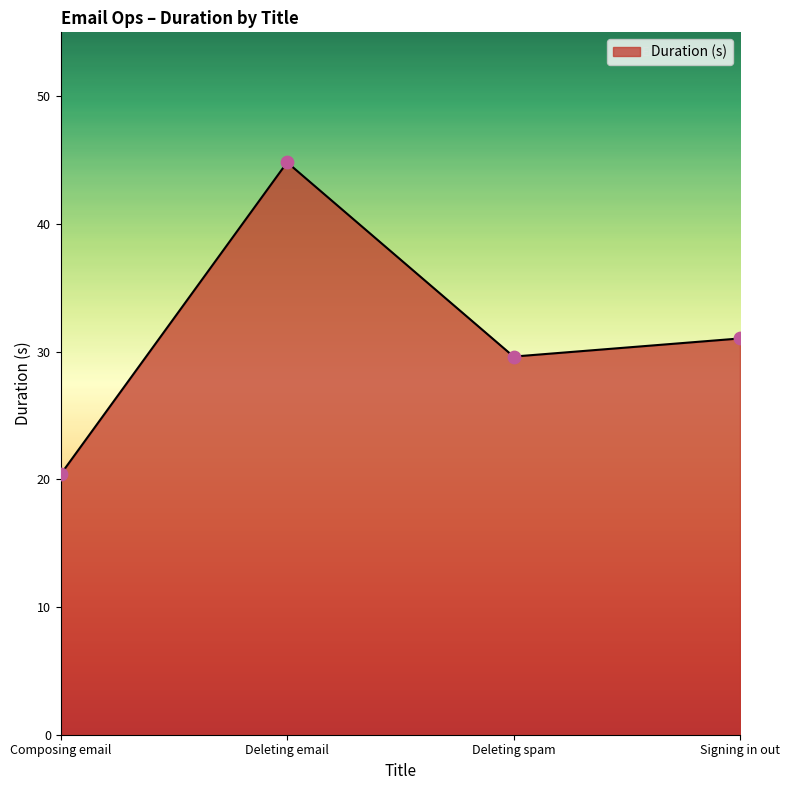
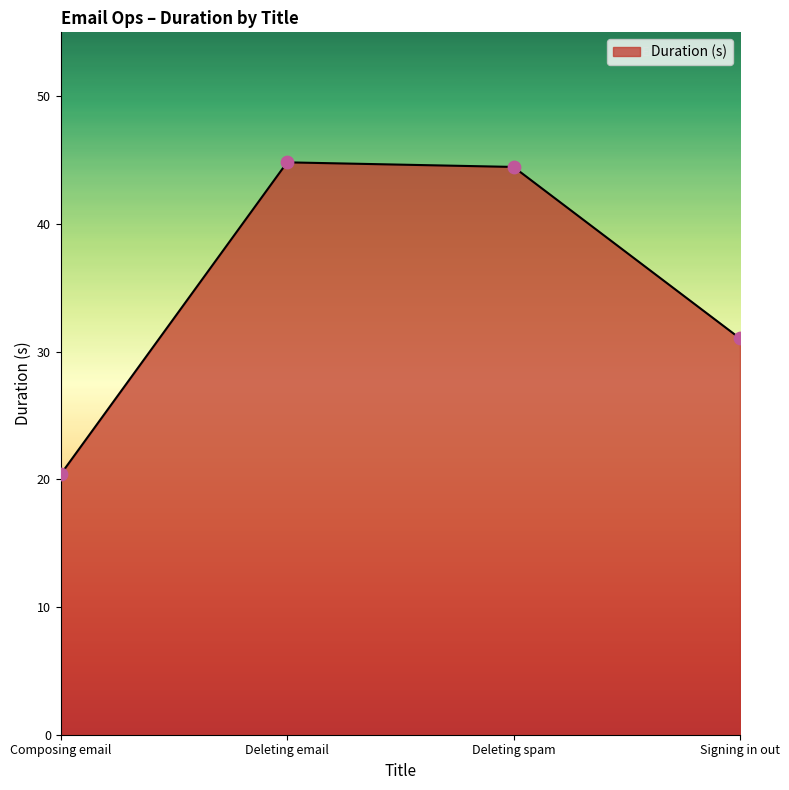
Deleting spam: 29.6 -> 44.5
